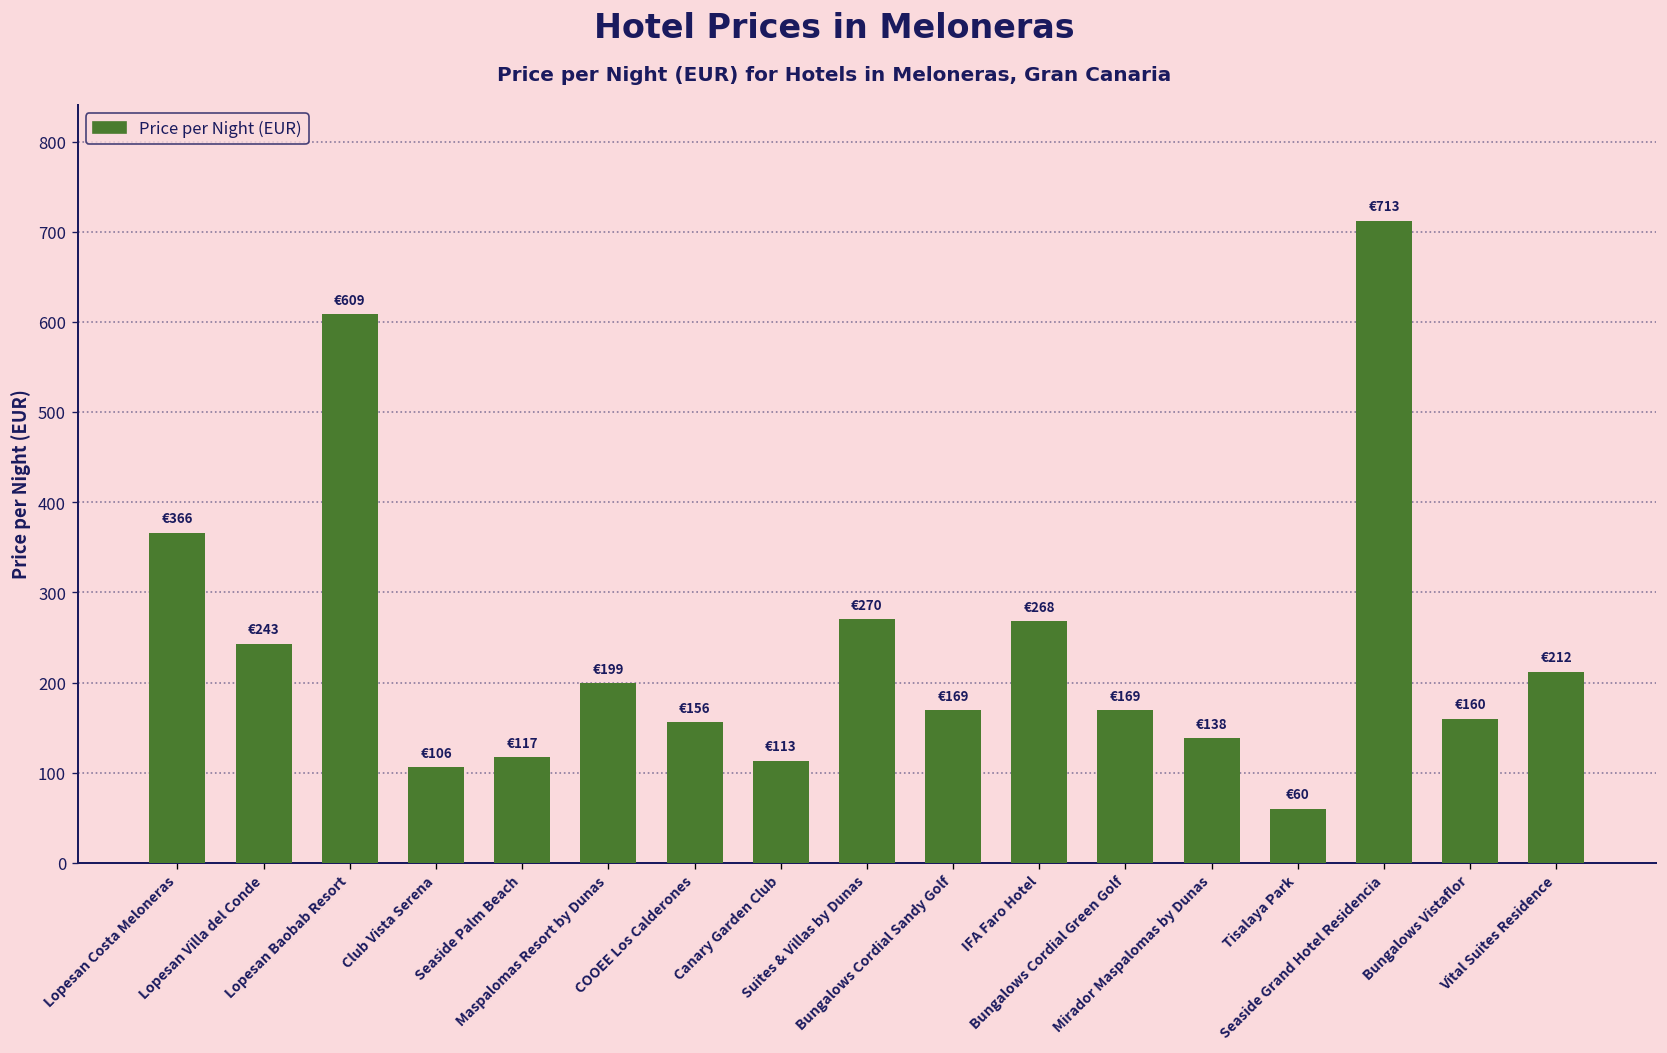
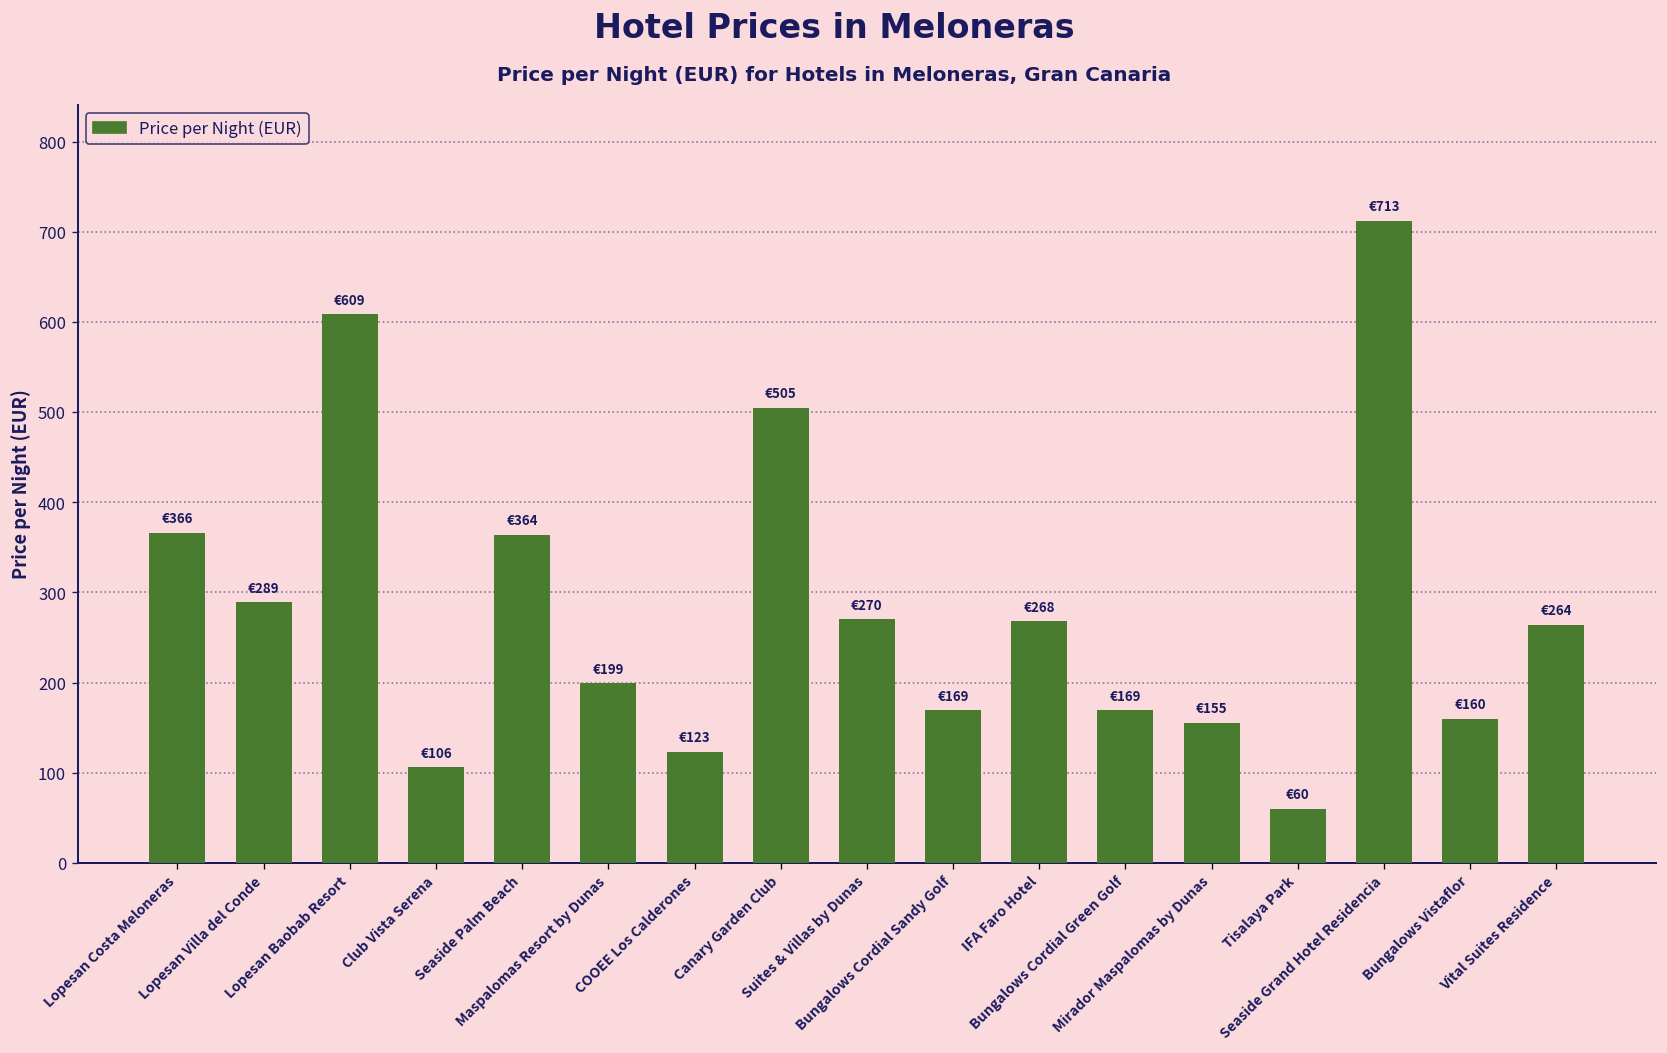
Lopesan Villa del Conde: €243 -> €289
Seaside Palm Beach: €117 -> €364
COOEE Los Calderones: €156 -> €123
Canary Garden Club: €113 -> €505
Mirador Maspalomas by Dunas: €138 -> €155
Vital Suites Residence: €212 -> €264
